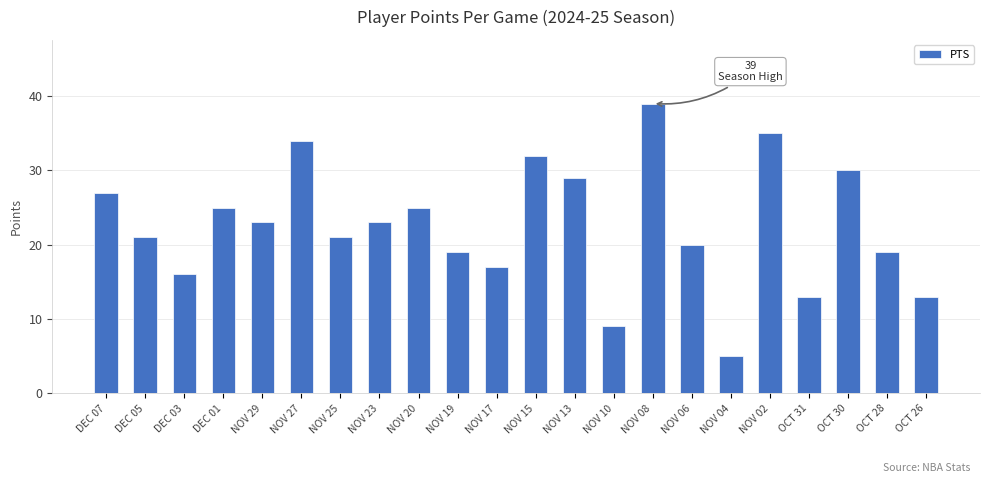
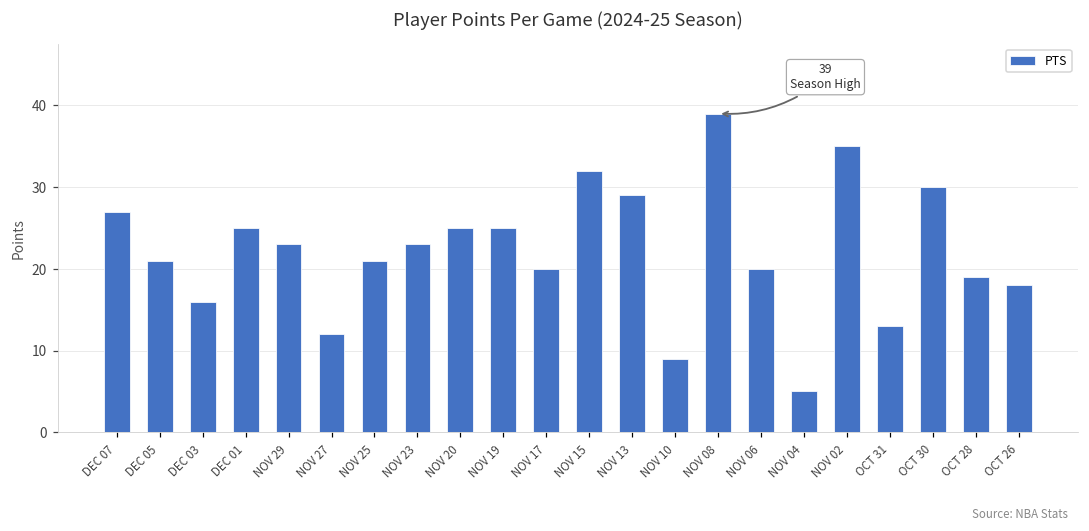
NOV 27: 34 -> 12
NOV 19: 19 -> 25
NOV 17: 17 -> 20
OCT 26: 13 -> 18
